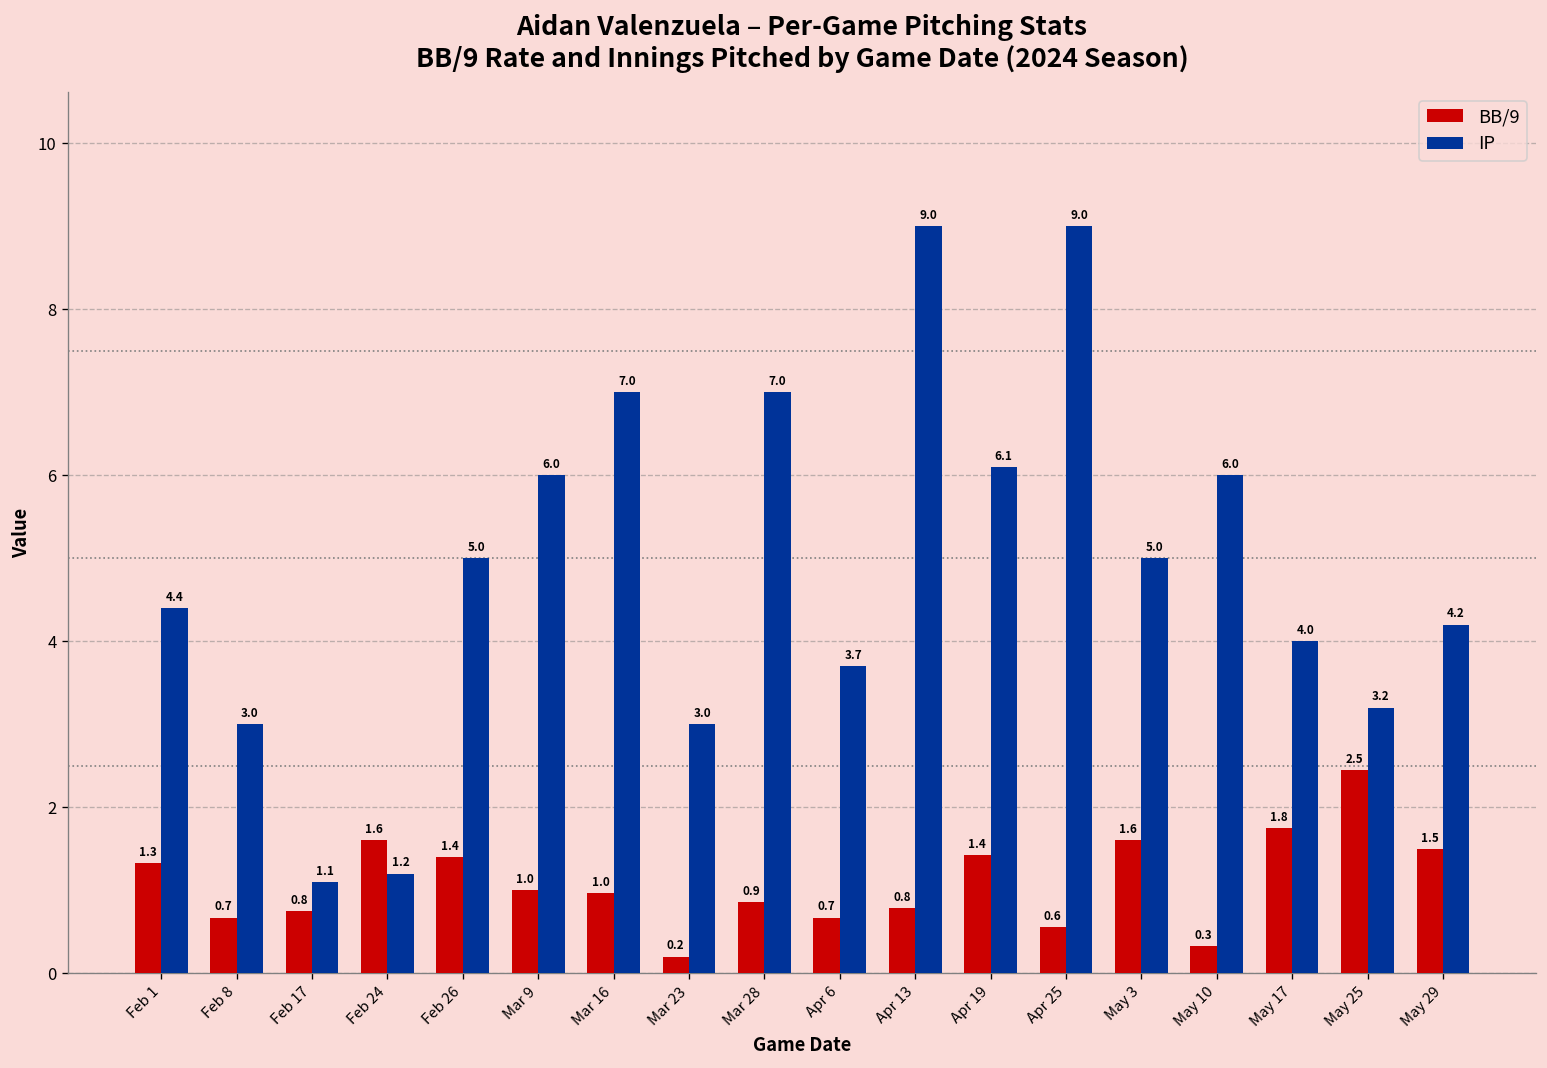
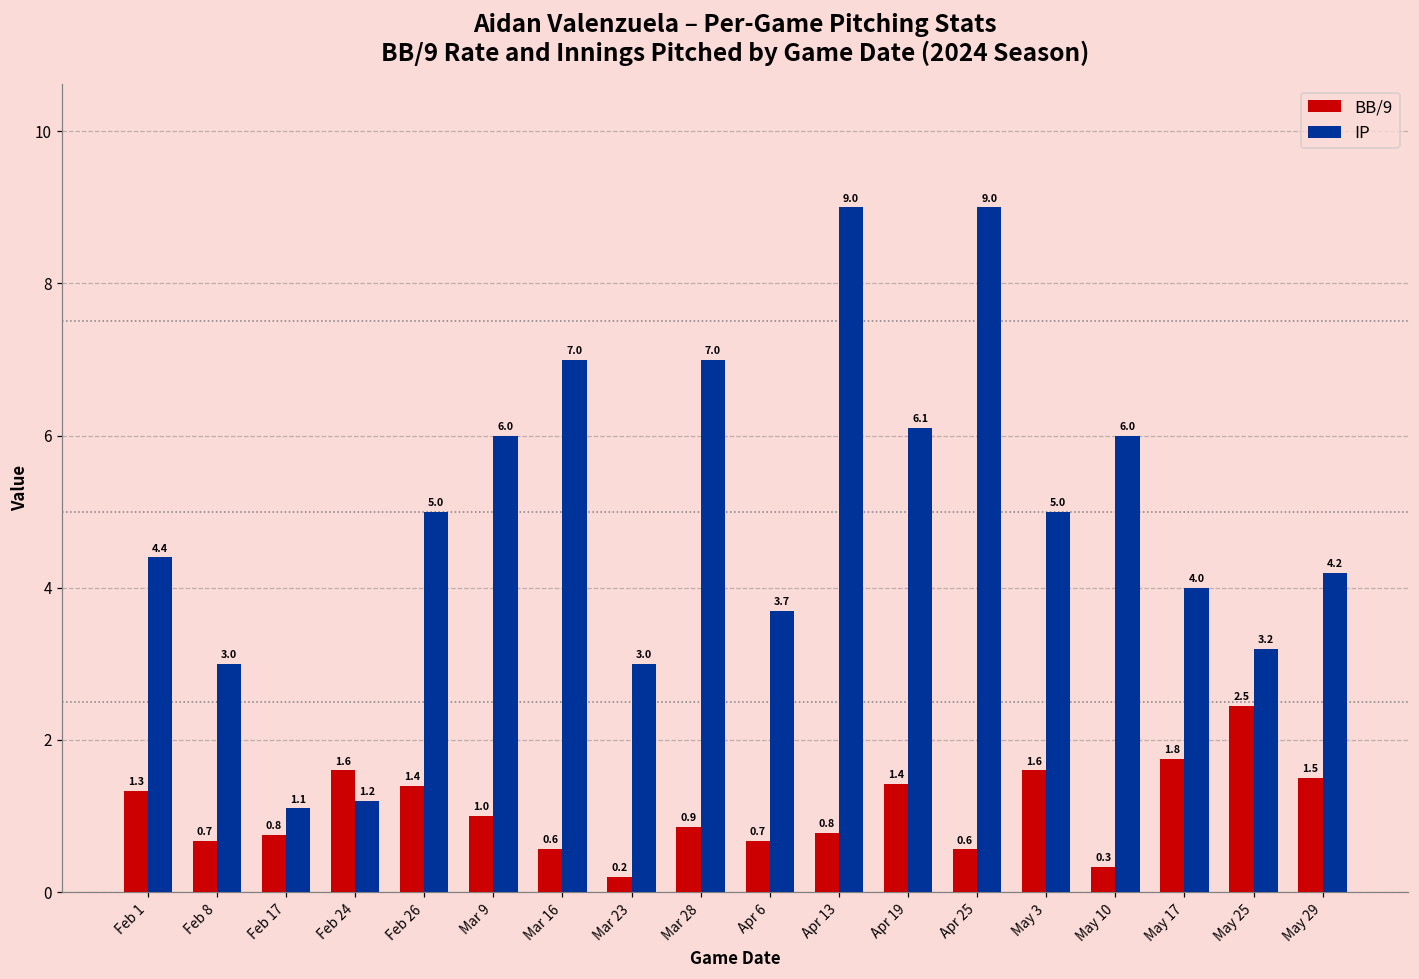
BB/9, Mar 16: 1.0 -> 0.6
